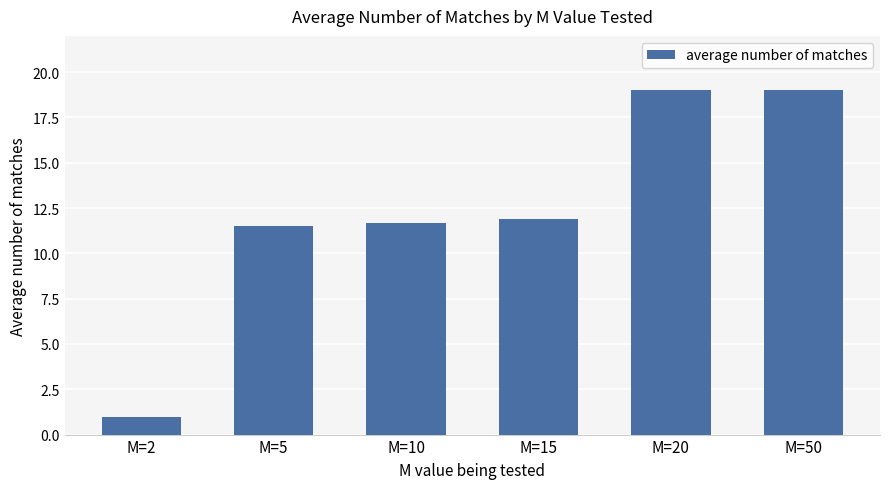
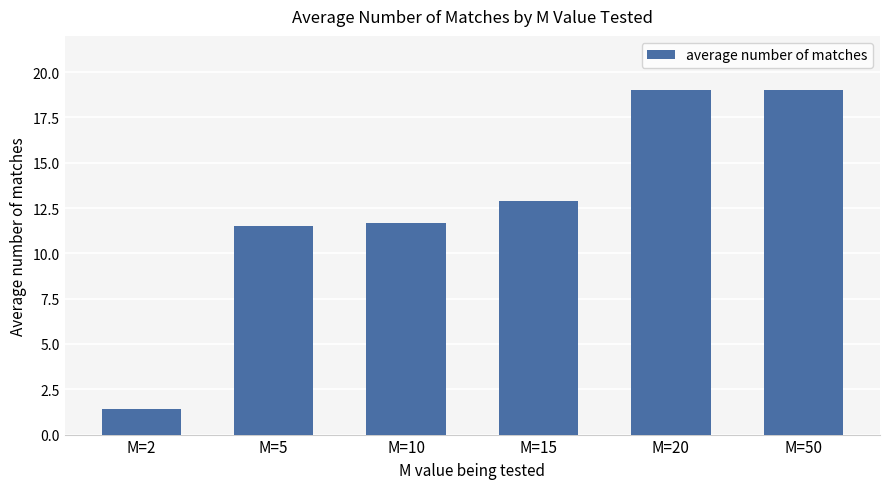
M=2: 1.0 -> 1.4
M=15: 11.9 -> 12.9
